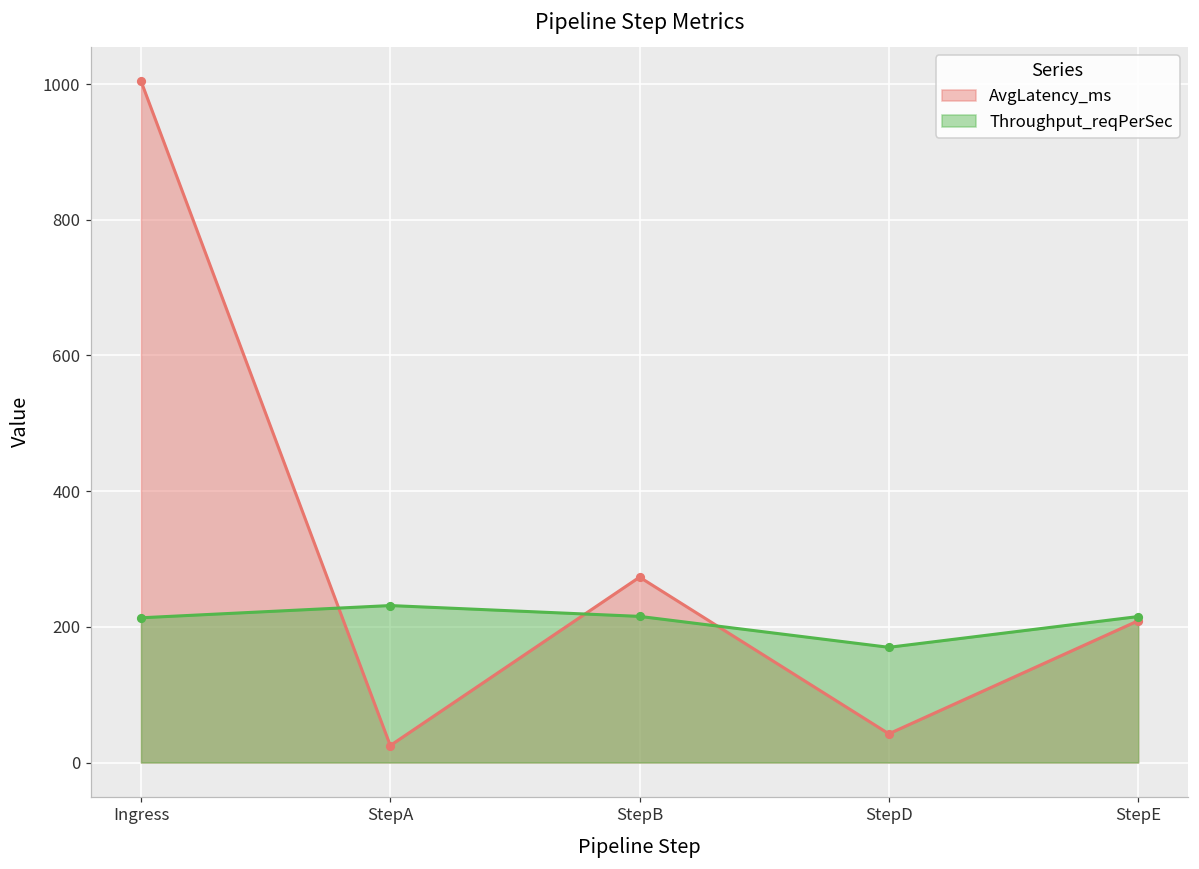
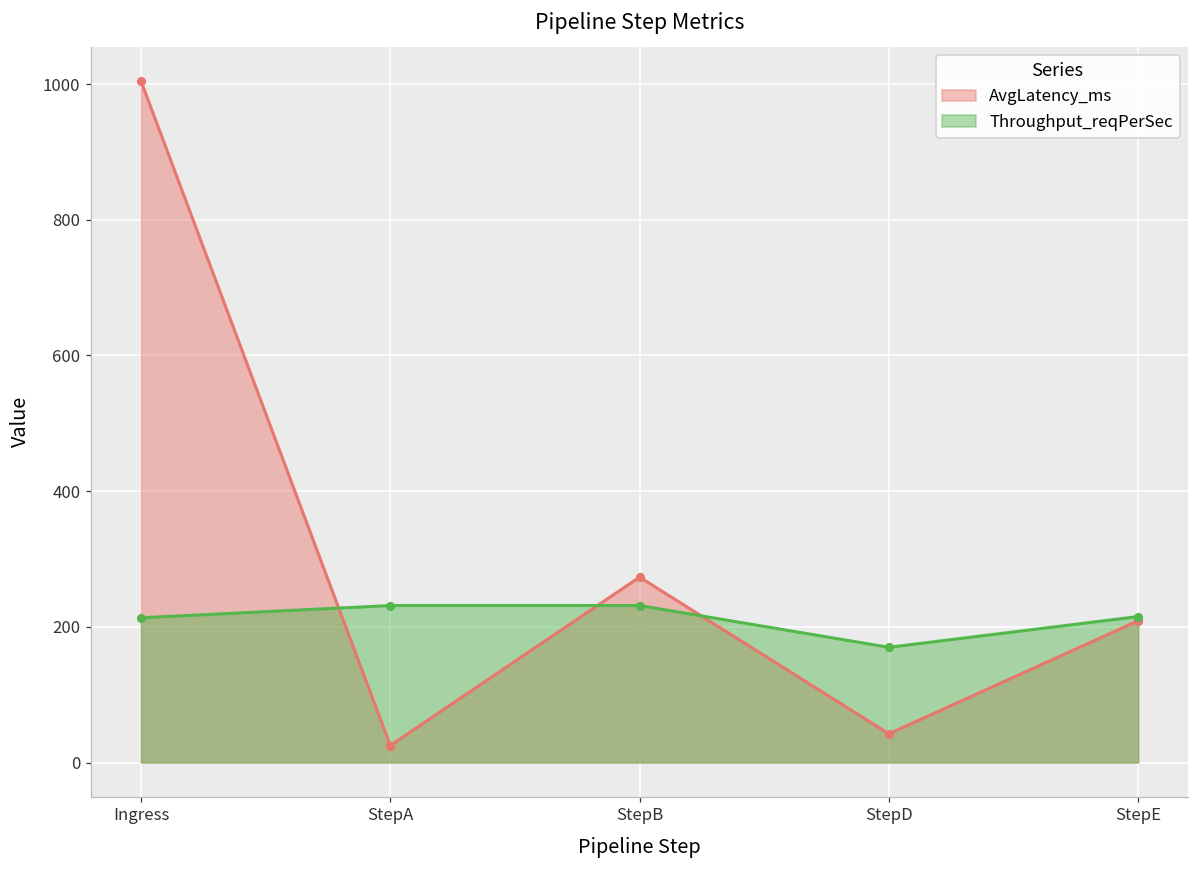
Throughput_reqPerSec, StepB: 220 -> 230
